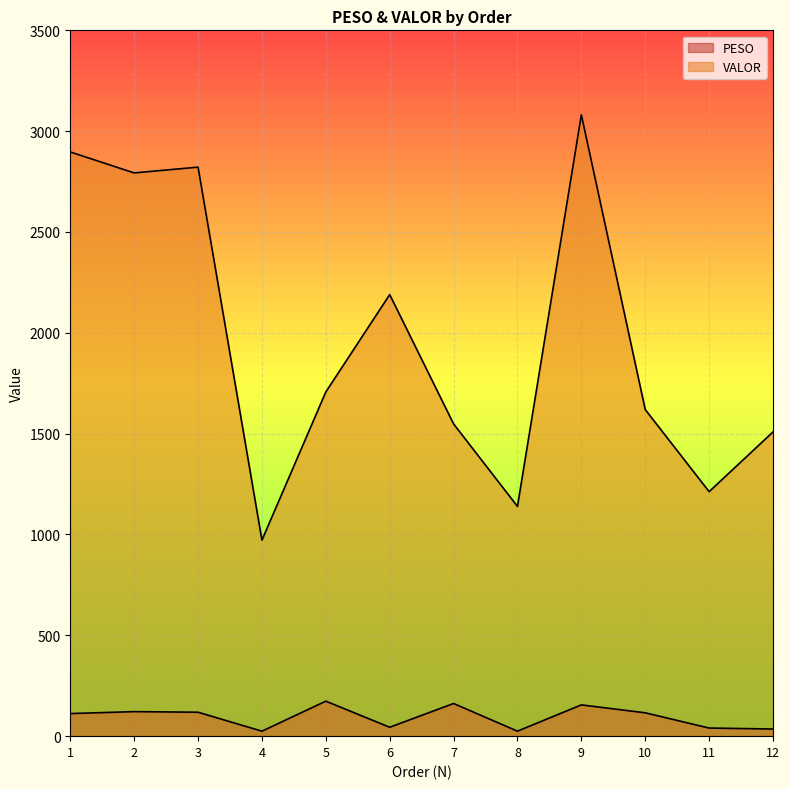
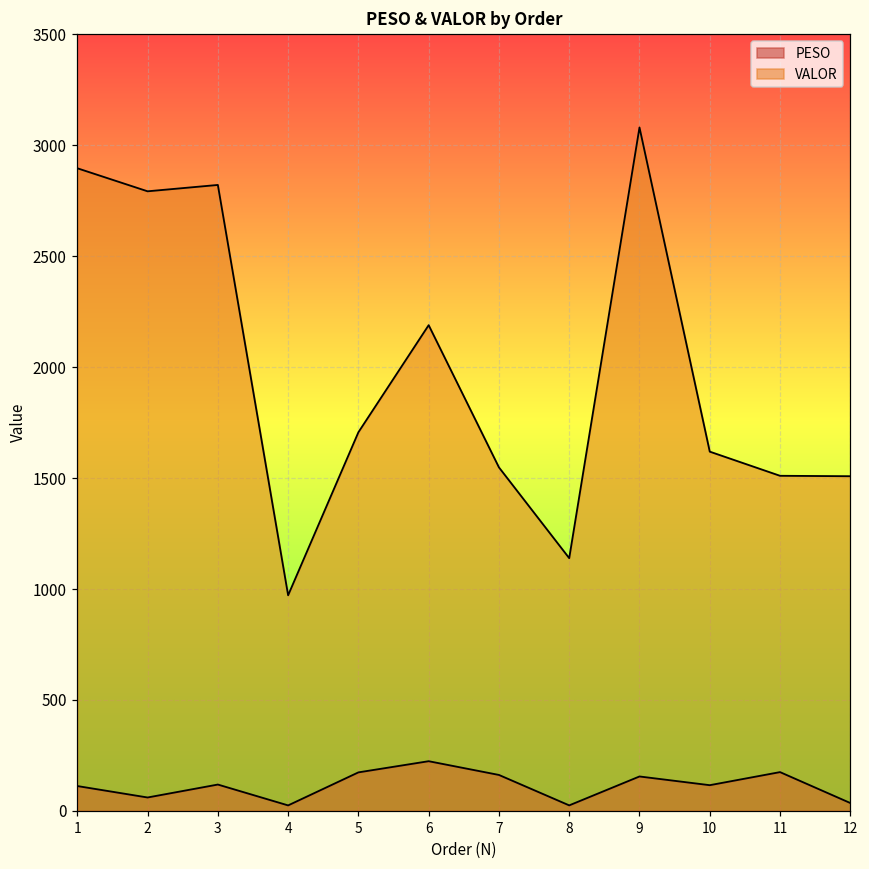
PESO, 2: 120 -> 60
PESO, 6: 40 -> 220
PESO, 11: 40 -> 170
VALOR, 11: 1210 -> 1510
